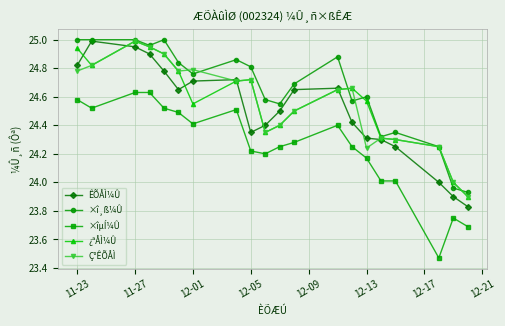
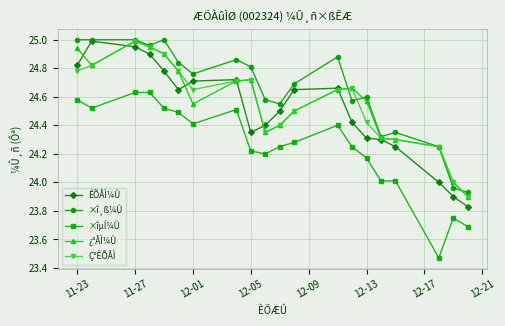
Ç°ÊÕÅÌ, 12-01: 24.79 -> 24.65
Ç°ÊÕÅÌ, 12-13: 24.24 -> 24.42
